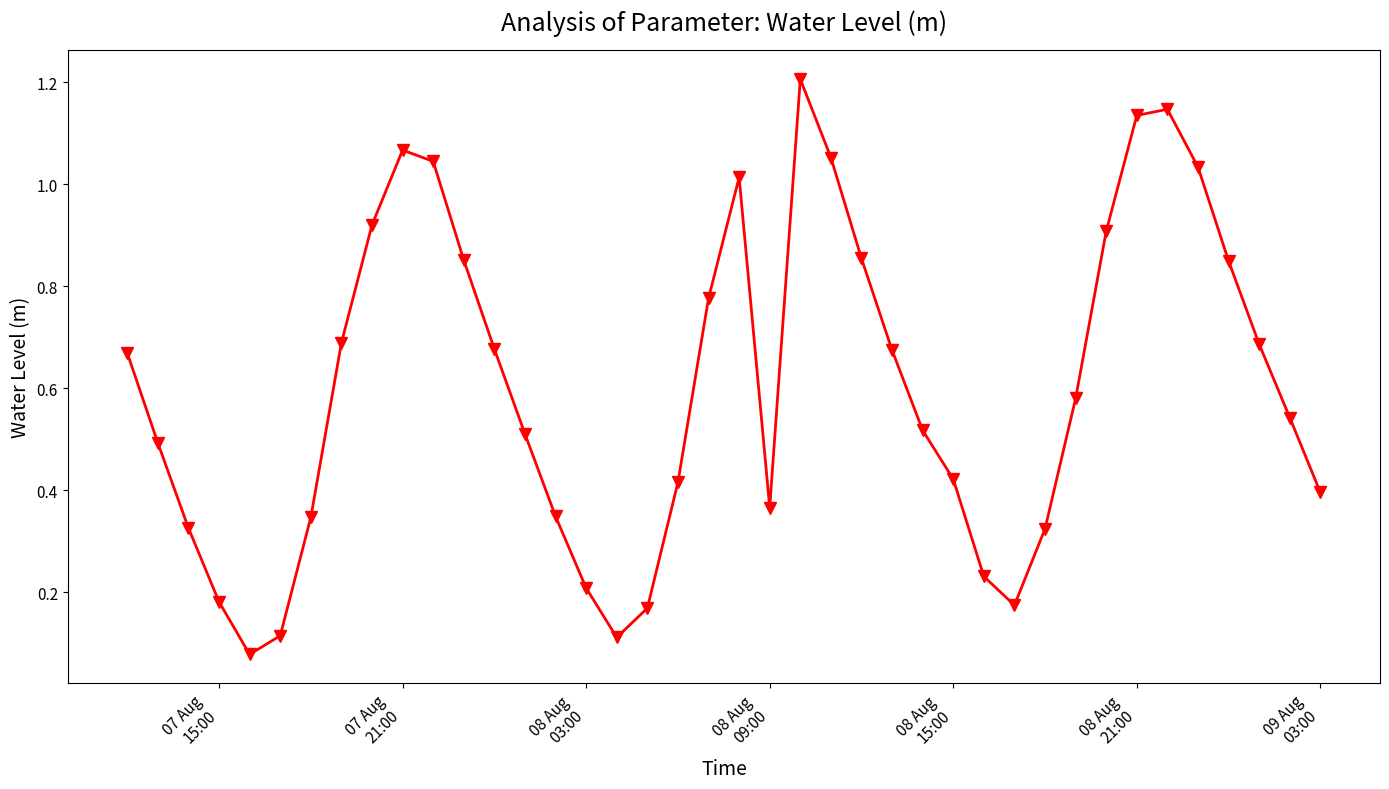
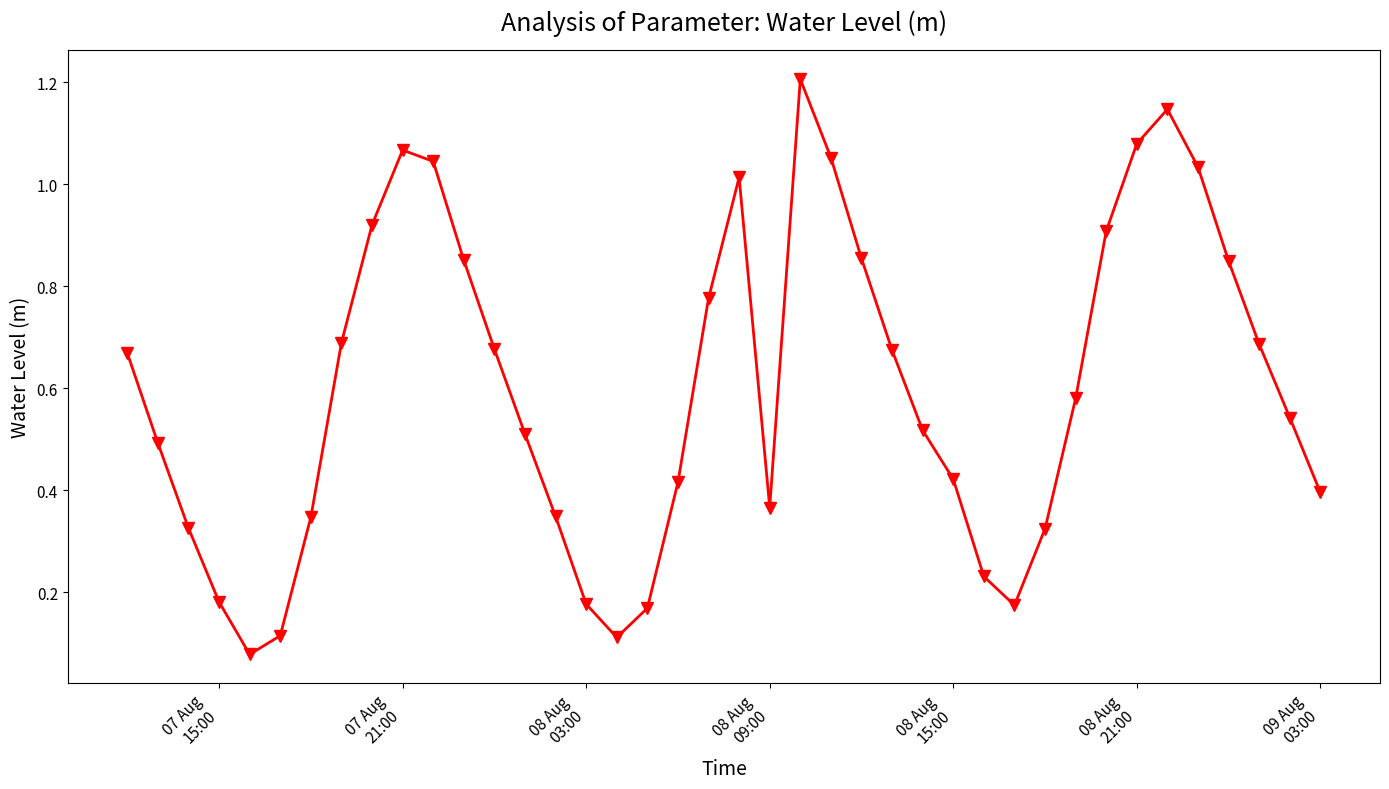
08 Aug 03:00: 0.21 -> 0.18
08 Aug 21:00: 1.13 -> 1.08
